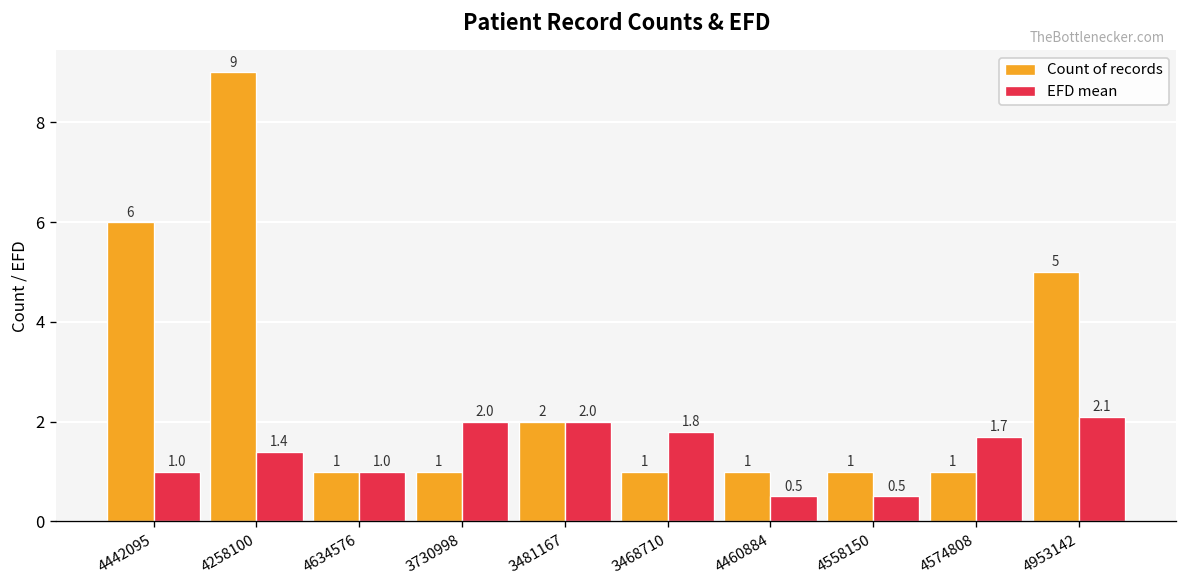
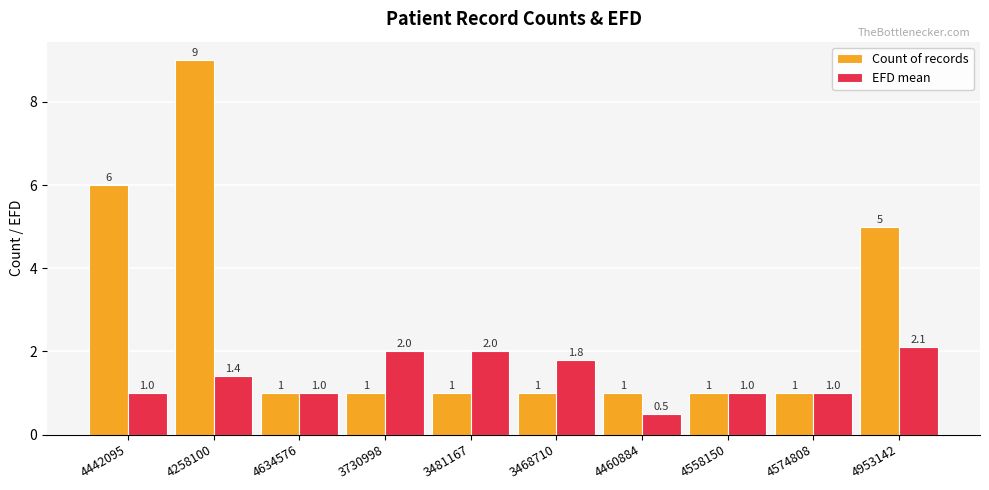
Count of records, 3481167: 2 -> 1
EFD mean, 4558150: 0.5 -> 1.0
EFD mean, 4574808: 1.7 -> 1.0
